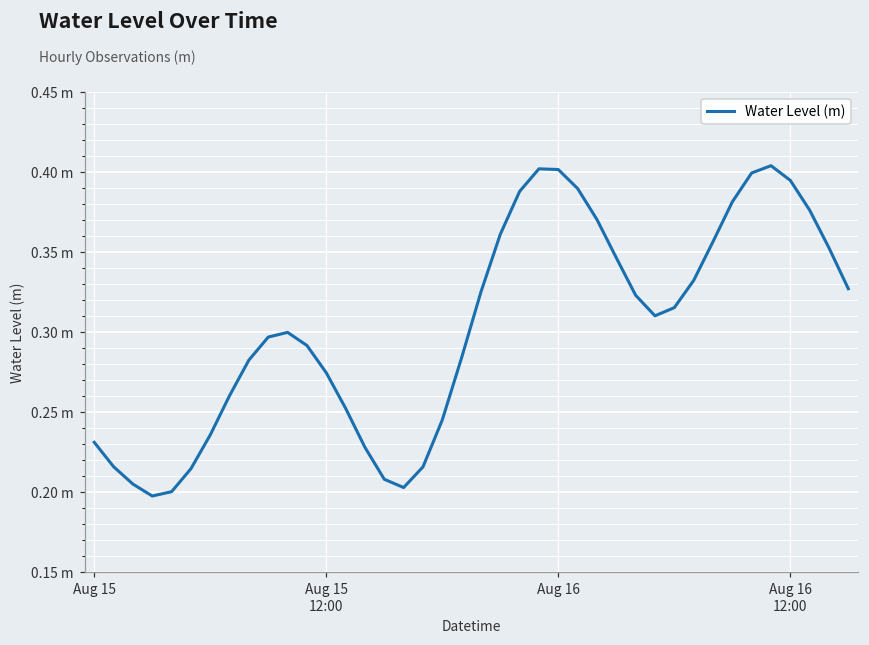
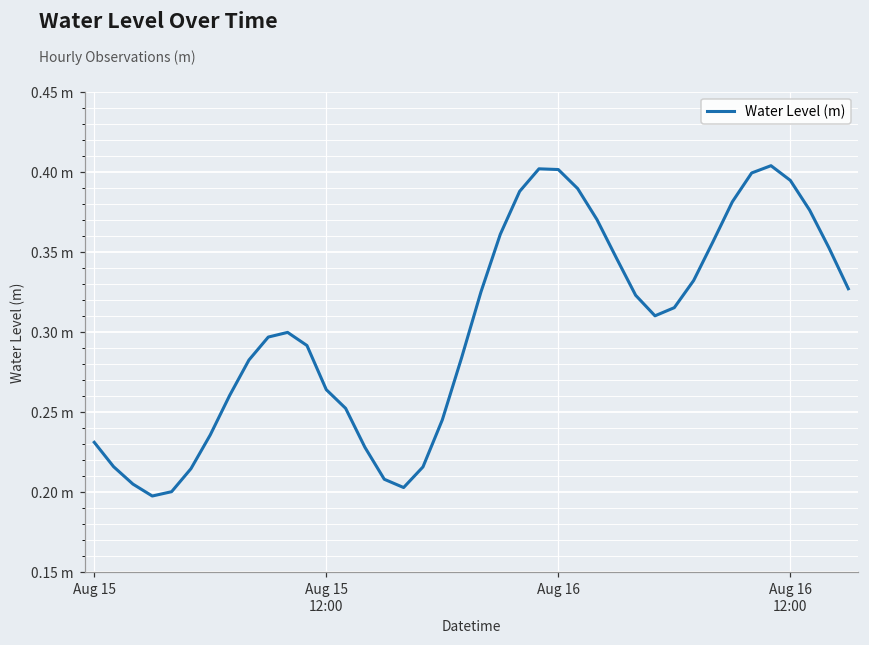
Aug 15 12:00: 0.274 m -> 0.264 m
